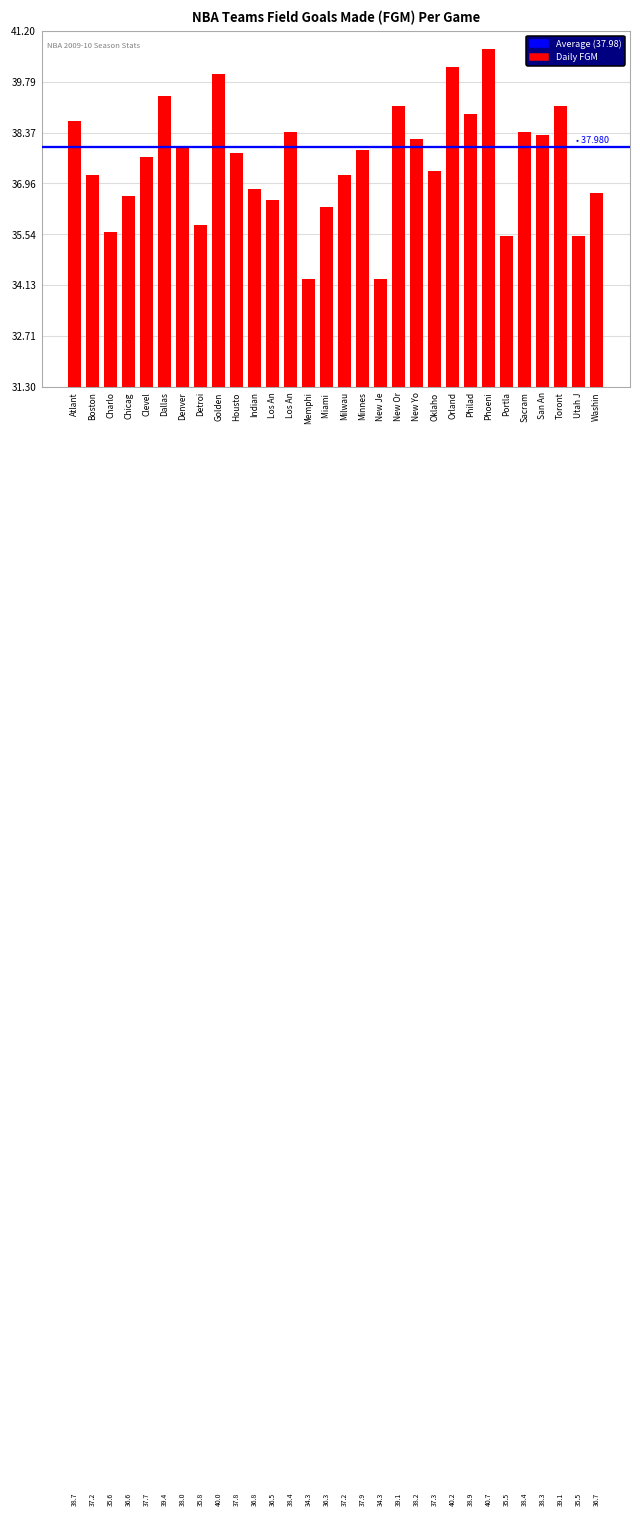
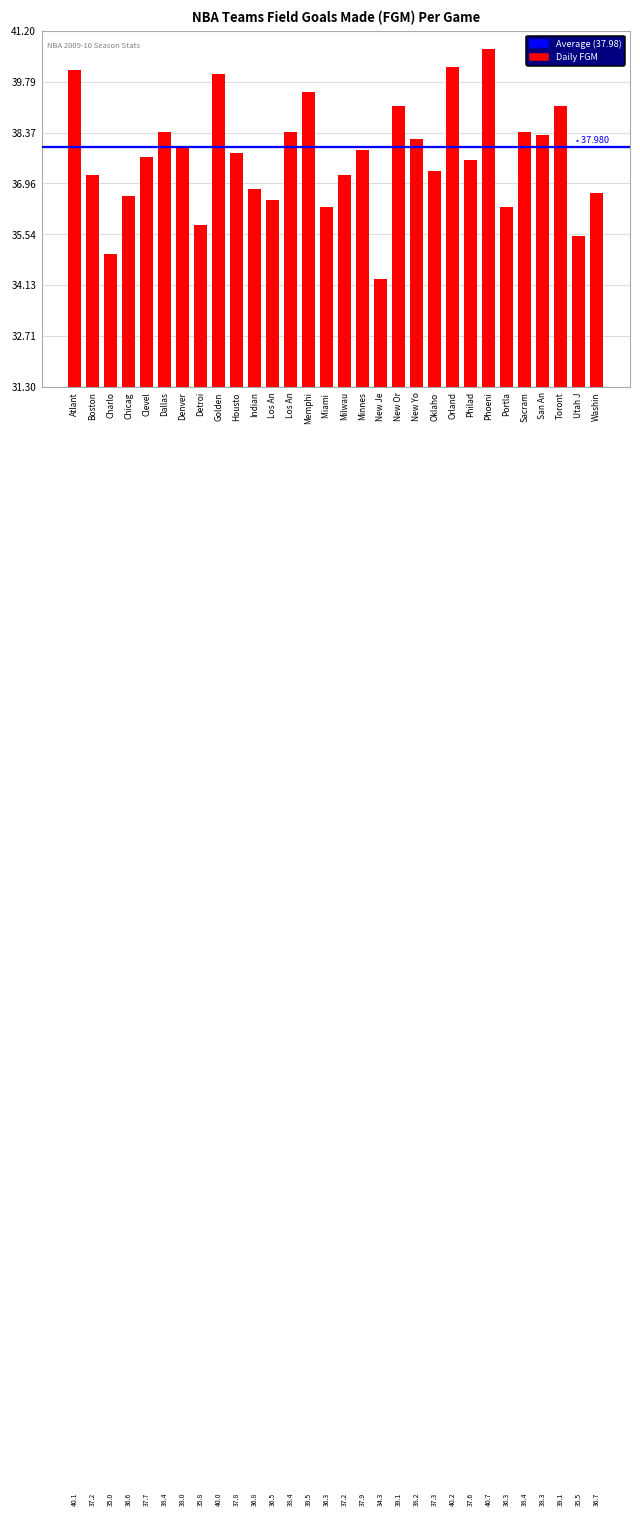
Atlant: 38.7 -> 40.1
Charlo: 35.6 -> 35.0
Dallas: 39.4 -> 38.4
Memphi: 34.3 -> 39.5
Philad: 38.9 -> 37.6
Portla: 35.5 -> 36.3
